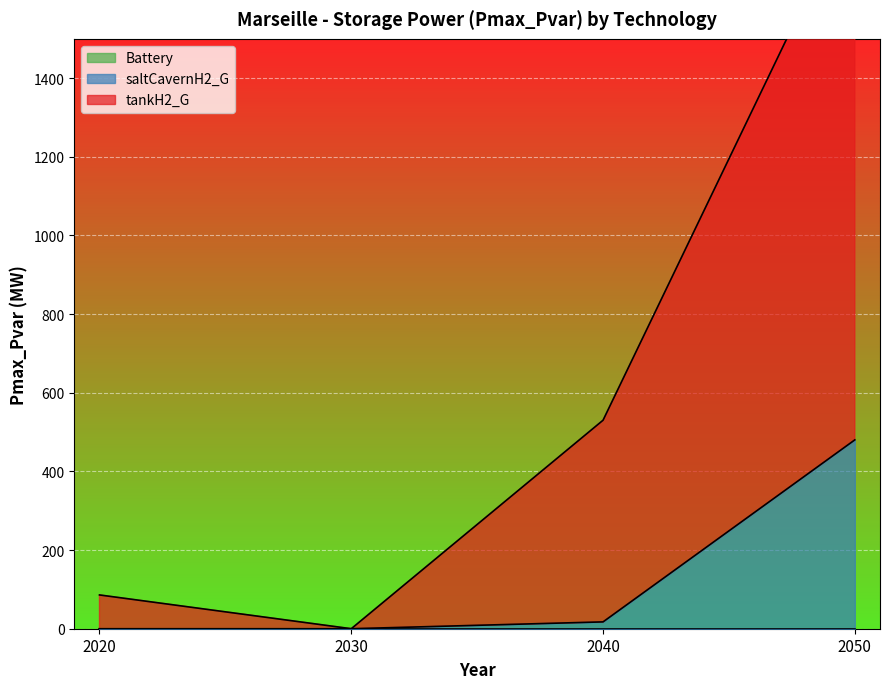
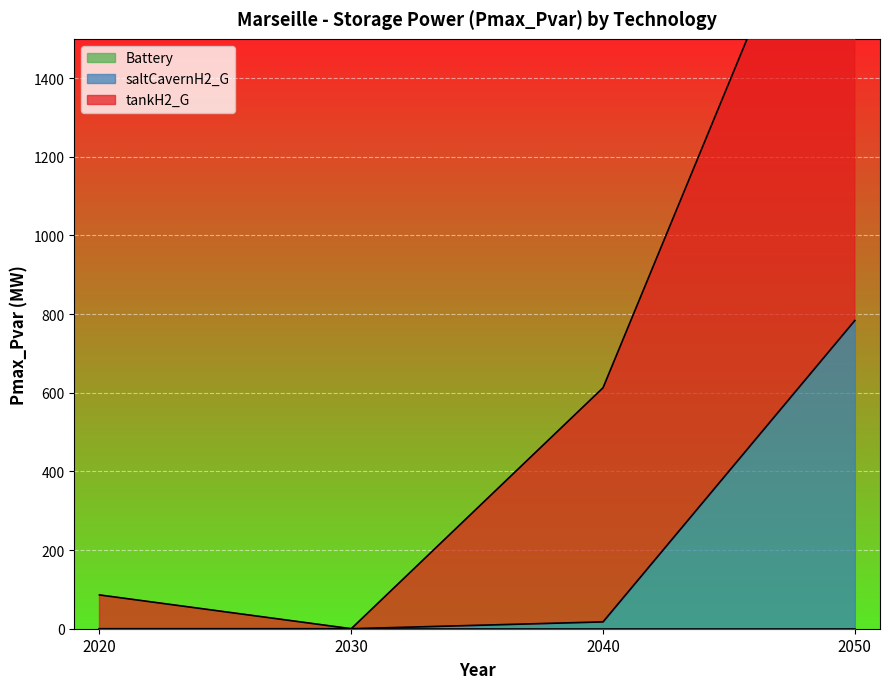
tankH2_G, 2040: 510 -> 600
saltCavernH2_G, 2050: 480 -> 780
